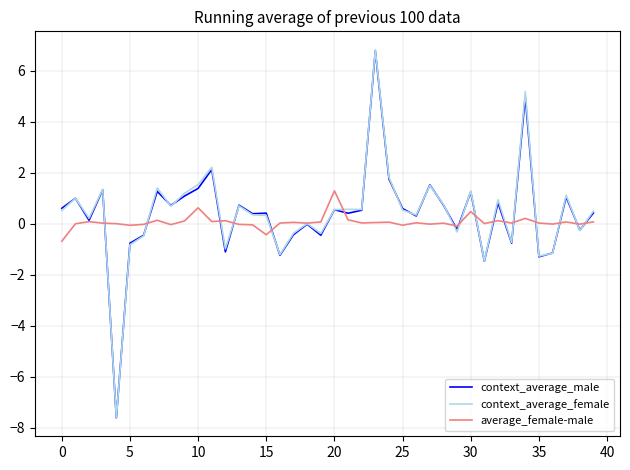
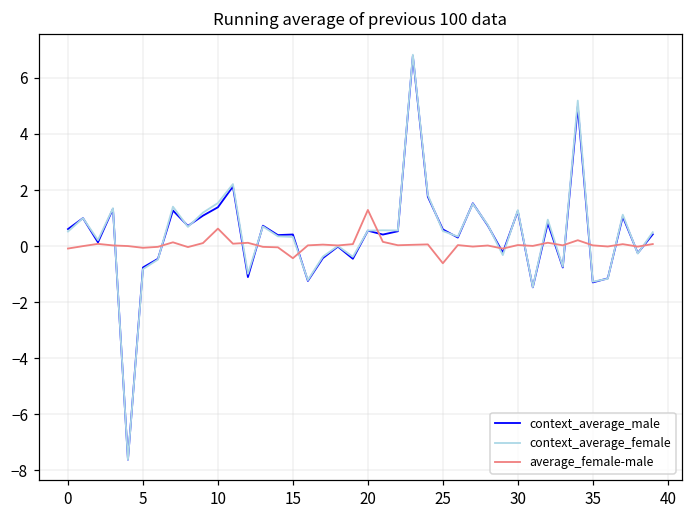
average_female-male, 0: -0.7 -> -0.1
average_female-male, 25: -0.1 -> -0.6
average_female-male, 30: 0.5 -> 0.0
